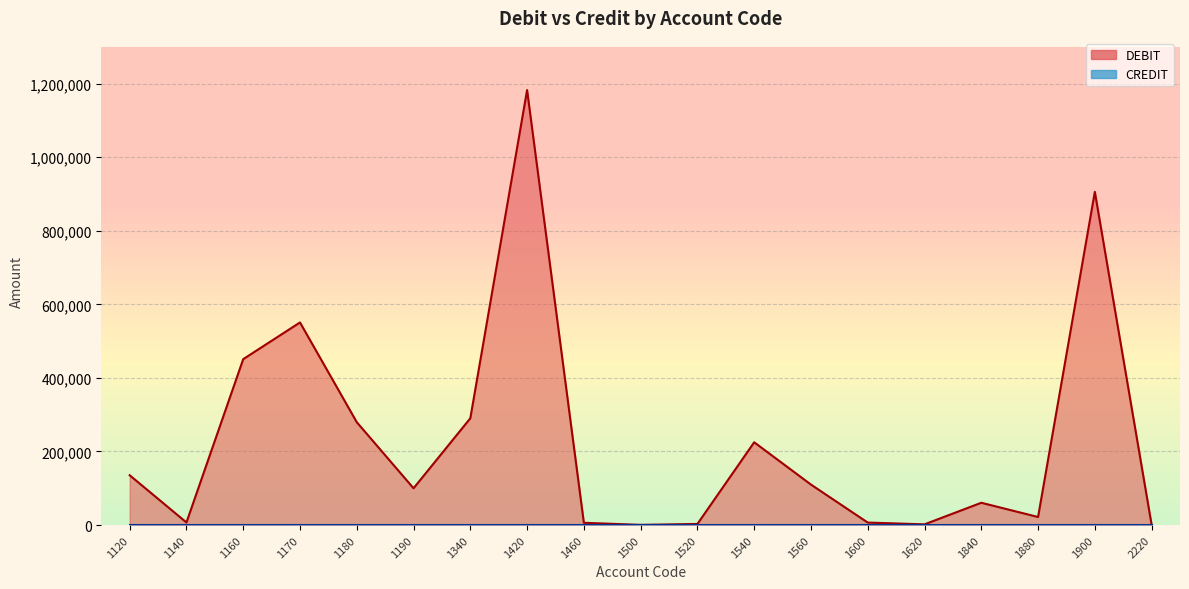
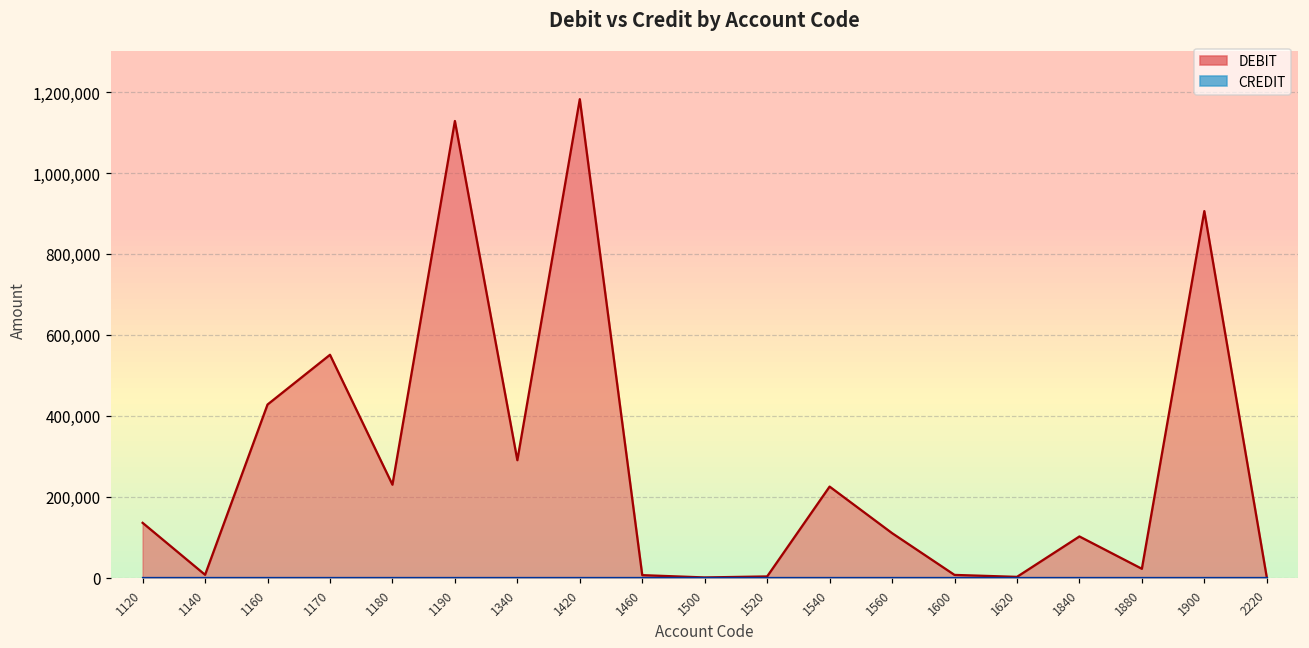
DEBIT, 1160: 450,000 -> 430,000
DEBIT, 1180: 280,000 -> 230,000
DEBIT, 1190: 100,000 -> 1,130,000
DEBIT, 1840: 60,000 -> 100,000
